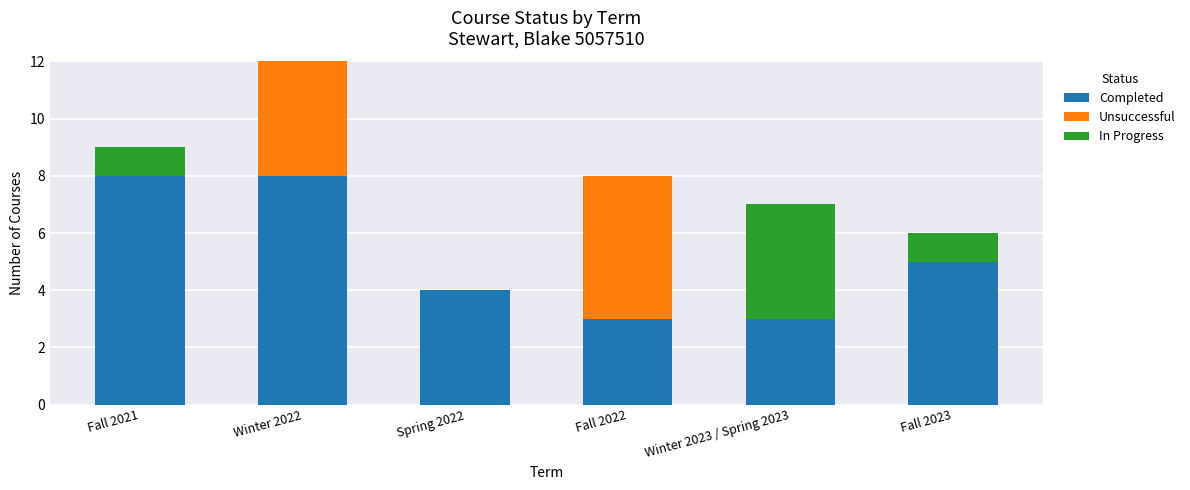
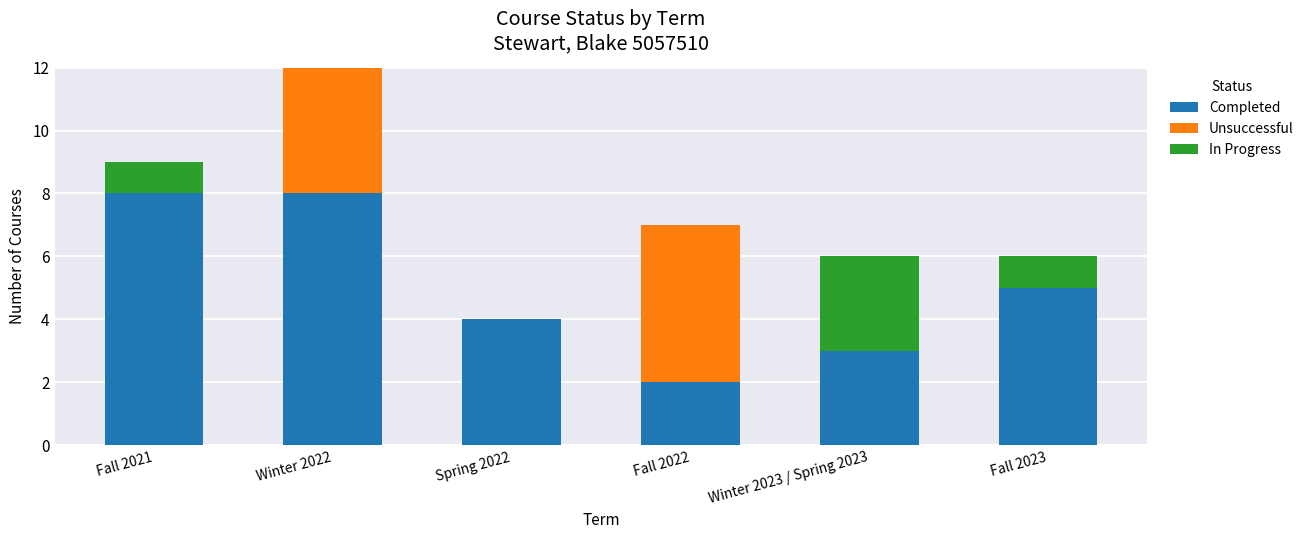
Completed, Fall 2022: 3 -> 2
In Progress, Winter 2023 / Spring 2023: 4 -> 3
